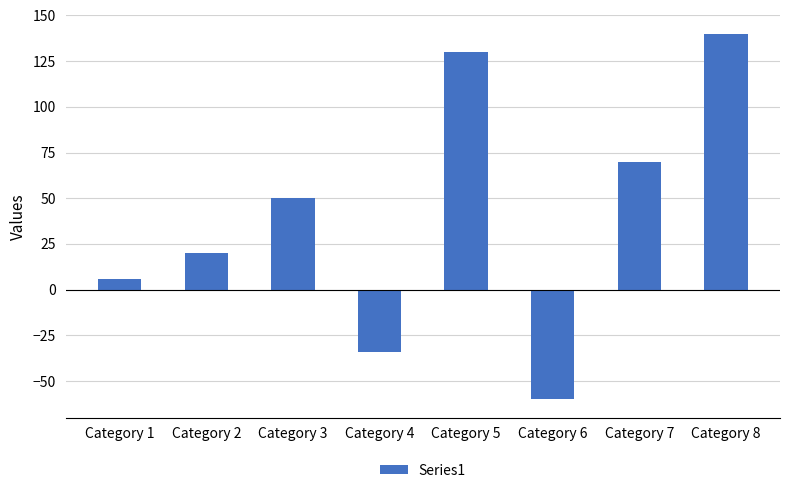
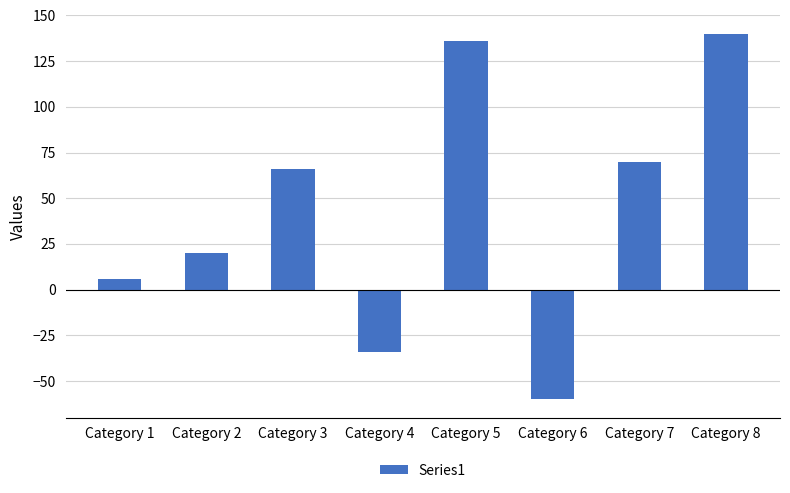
Category 3: 50 -> 66
Category 5: 130 -> 136
